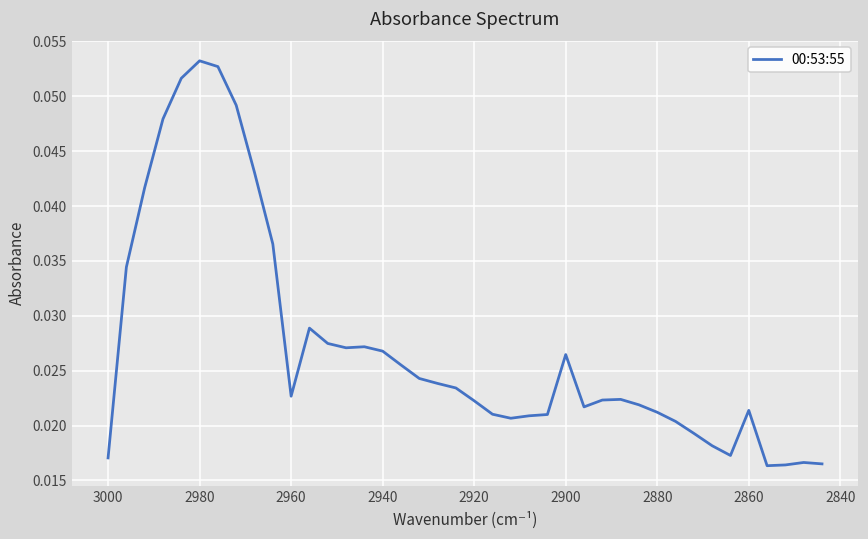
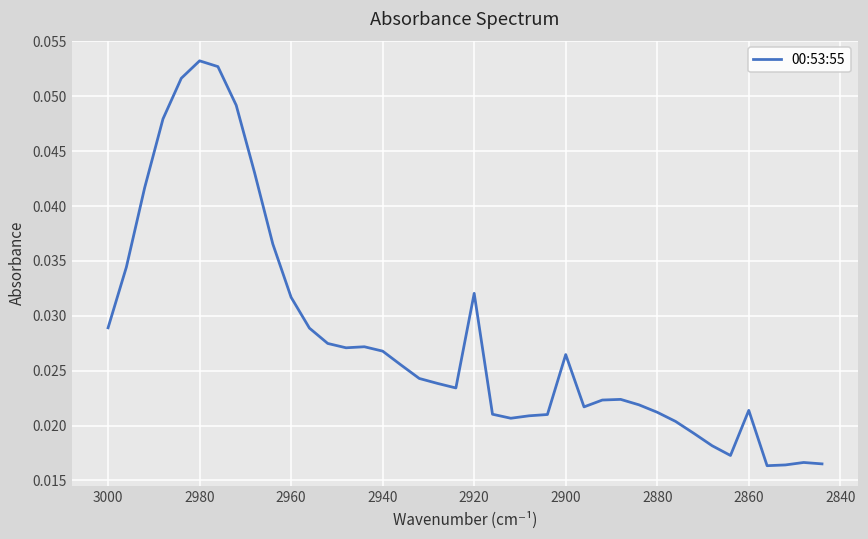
3000: 0.017 -> 0.029
2960: 0.023 -> 0.032
2920: 0.022 -> 0.032
